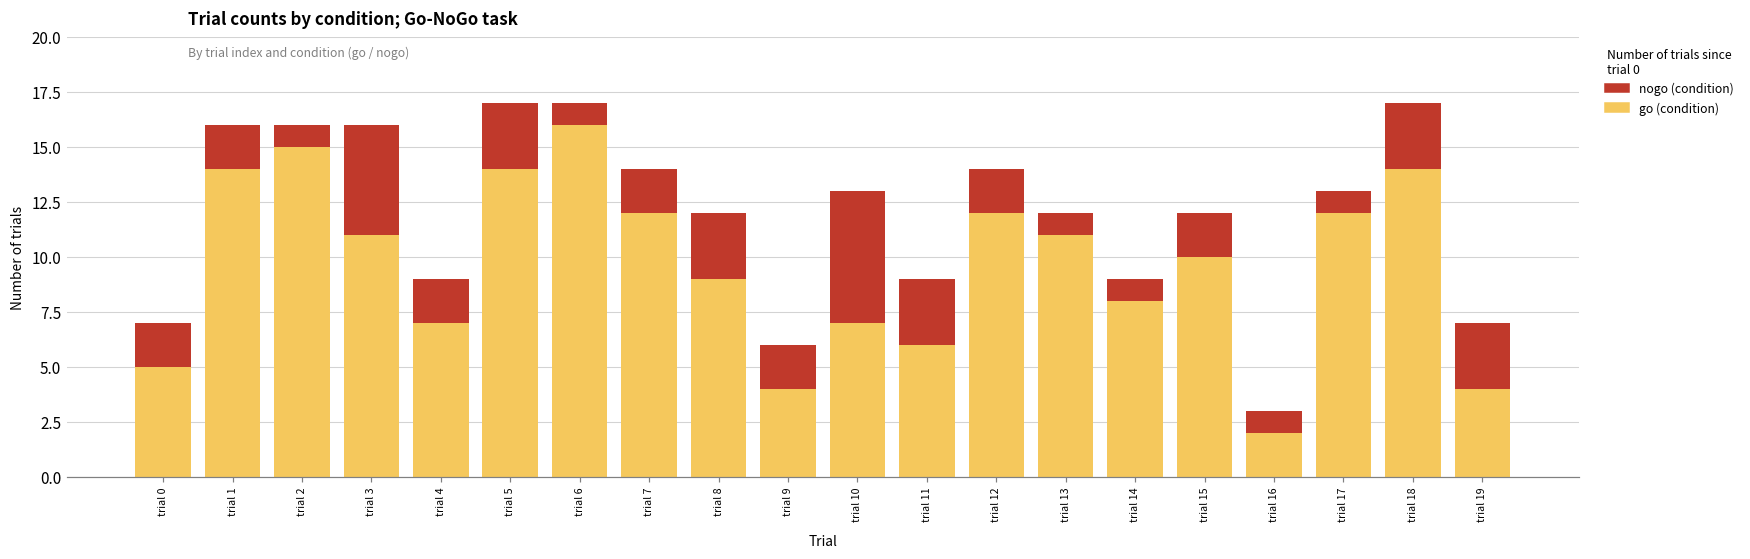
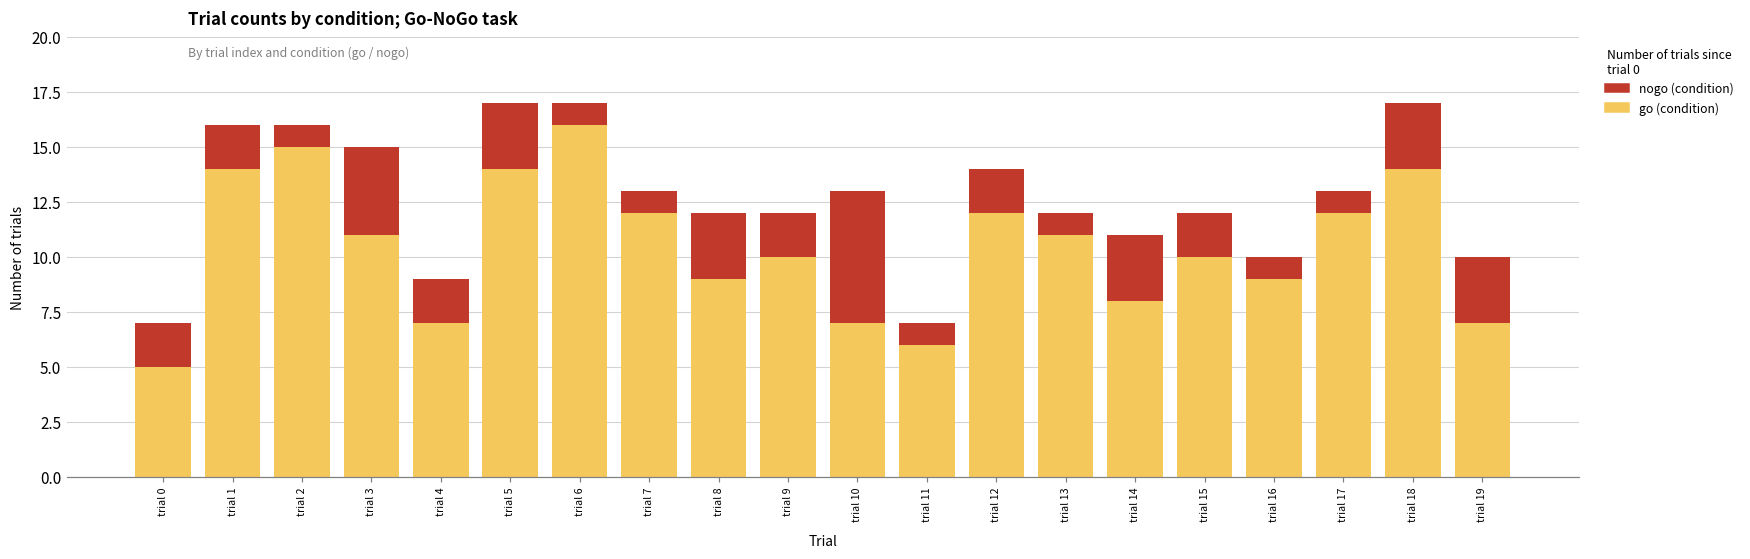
nogo (condition), trial 3: 5 -> 4
nogo (condition), trial 7: 2 -> 1
go (condition), trial 9: 4 -> 10
nogo (condition), trial 11: 3 -> 1
nogo (condition), trial 14: 1 -> 3
go (condition), trial 16: 2 -> 9
go (condition), trial 19: 4 -> 7
